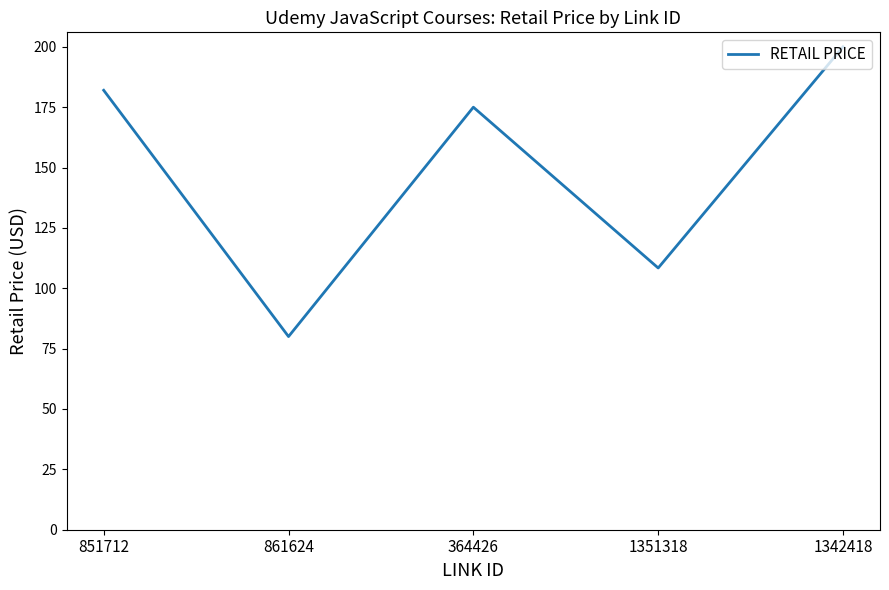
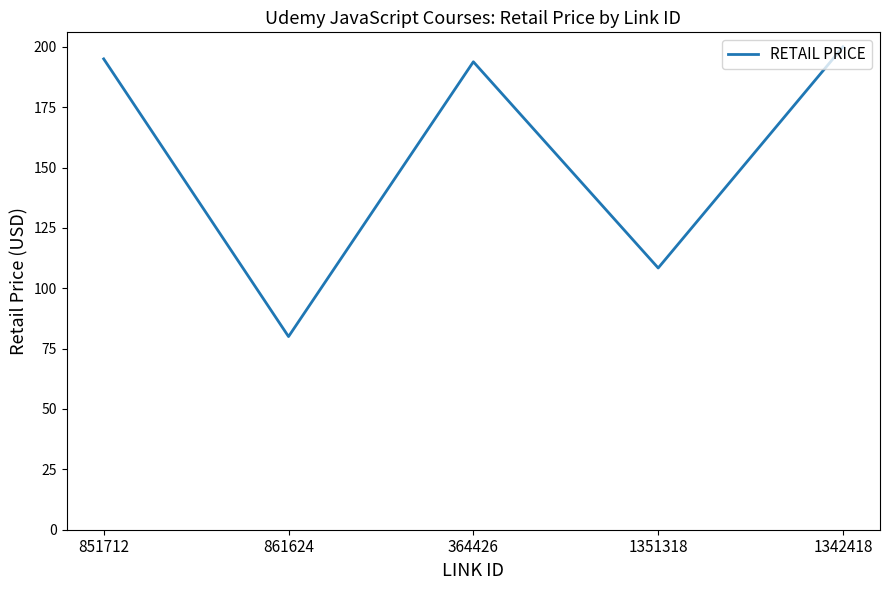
851712: 182 -> 195
364426: 175 -> 194
